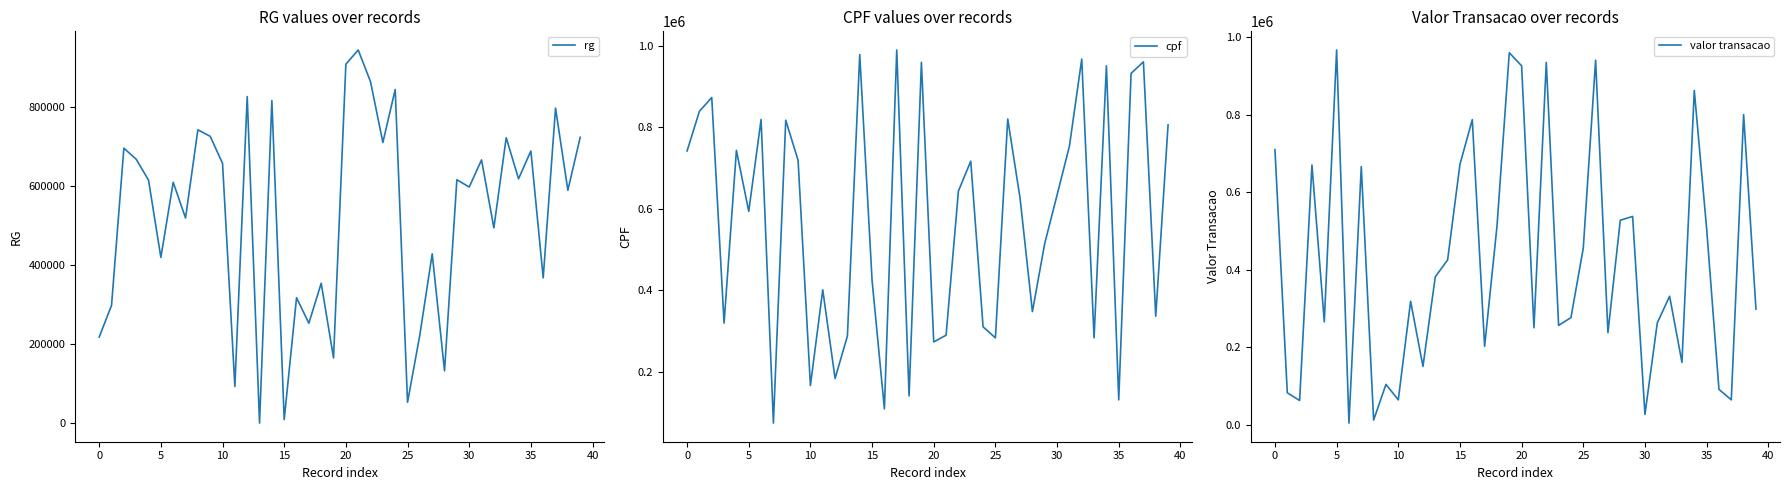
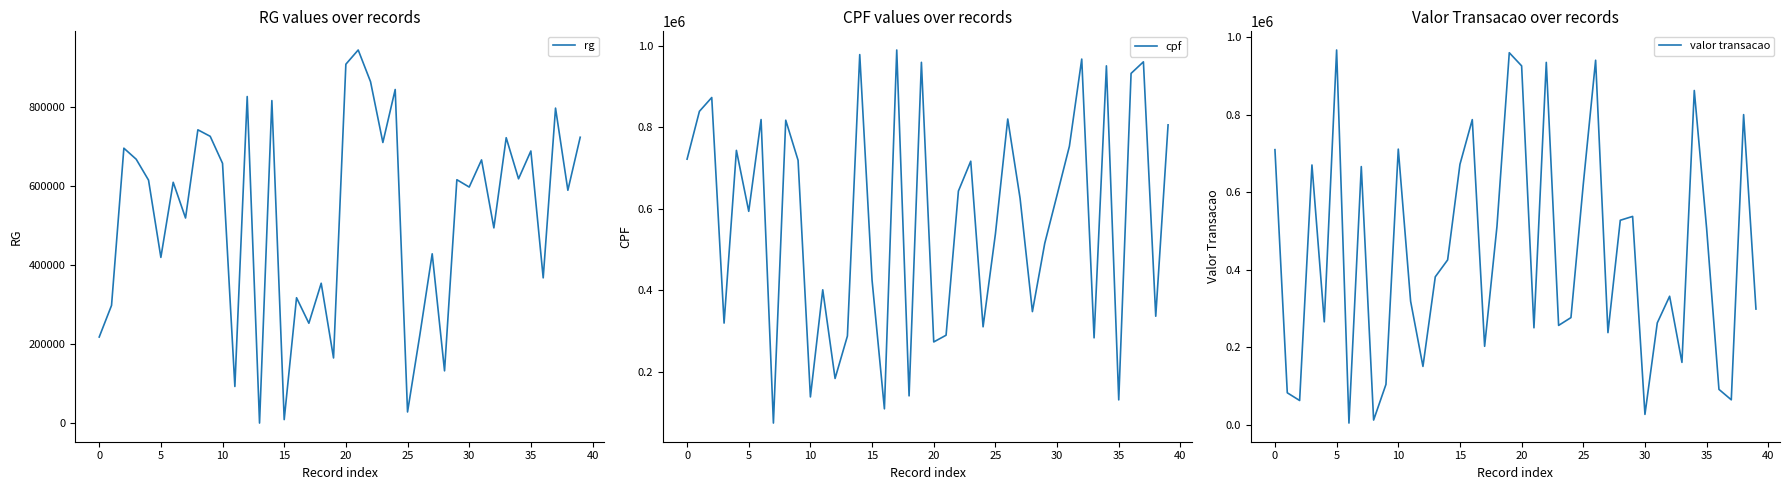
RG values over records, 25: 50000 -> 30000
CPF values over records, 0: 740000 -> 720000
CPF values over records, 10: 170000 -> 140000
CPF values over records, 25: 280000 -> 540000
Valor Transacao over records, 10: 60000 -> 710000
Valor Transacao over records, 25: 460000 -> 620000
